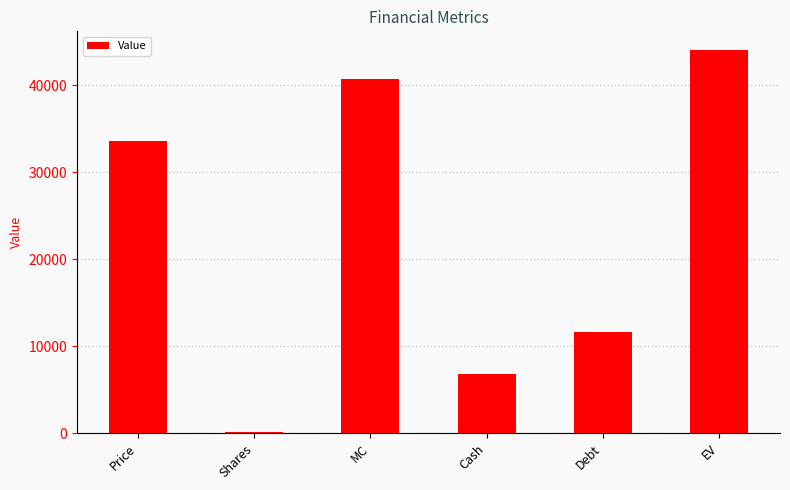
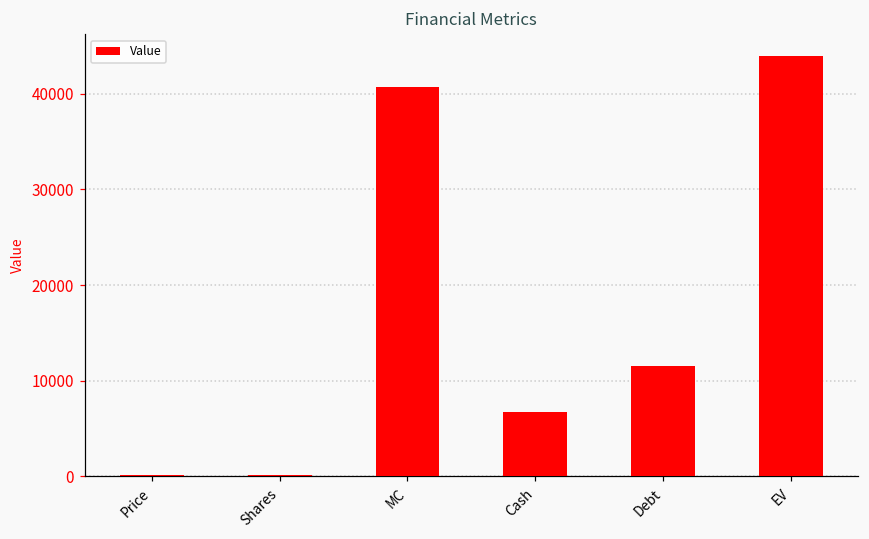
Price: 34000 -> 0
